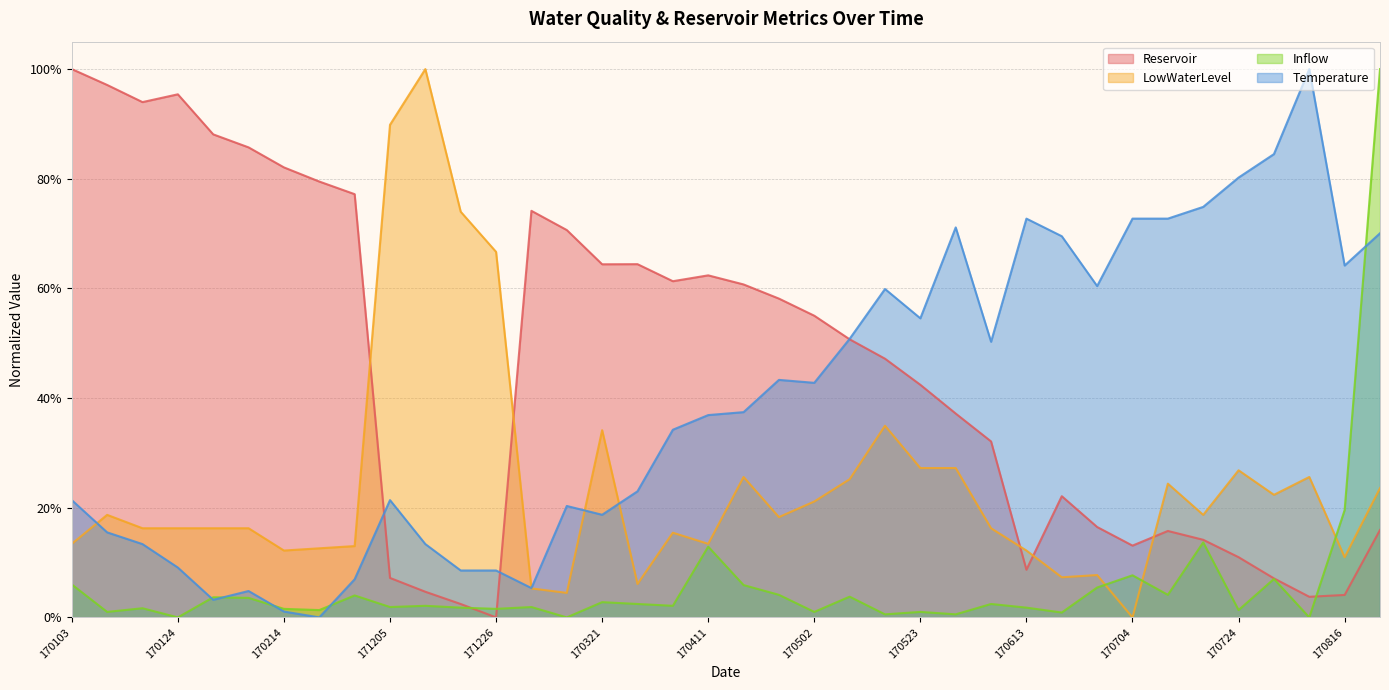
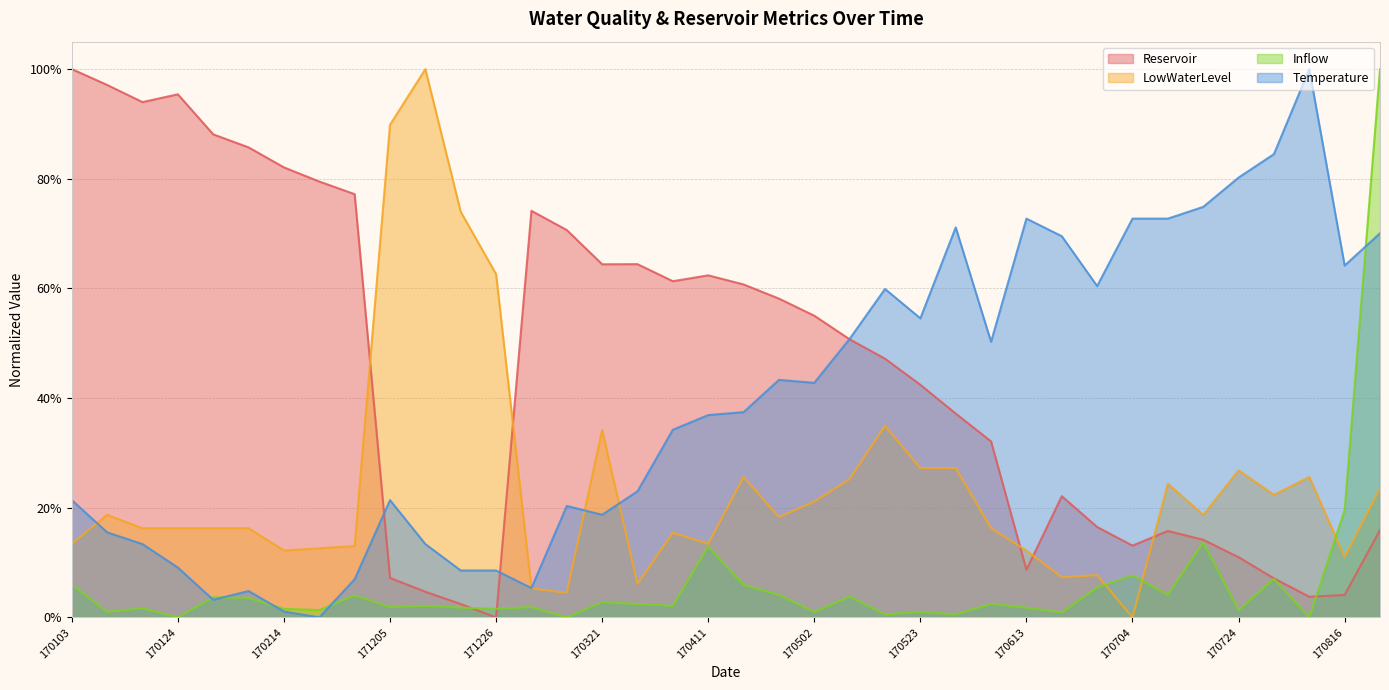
LowWaterLevel, 171226: 67% -> 63%
